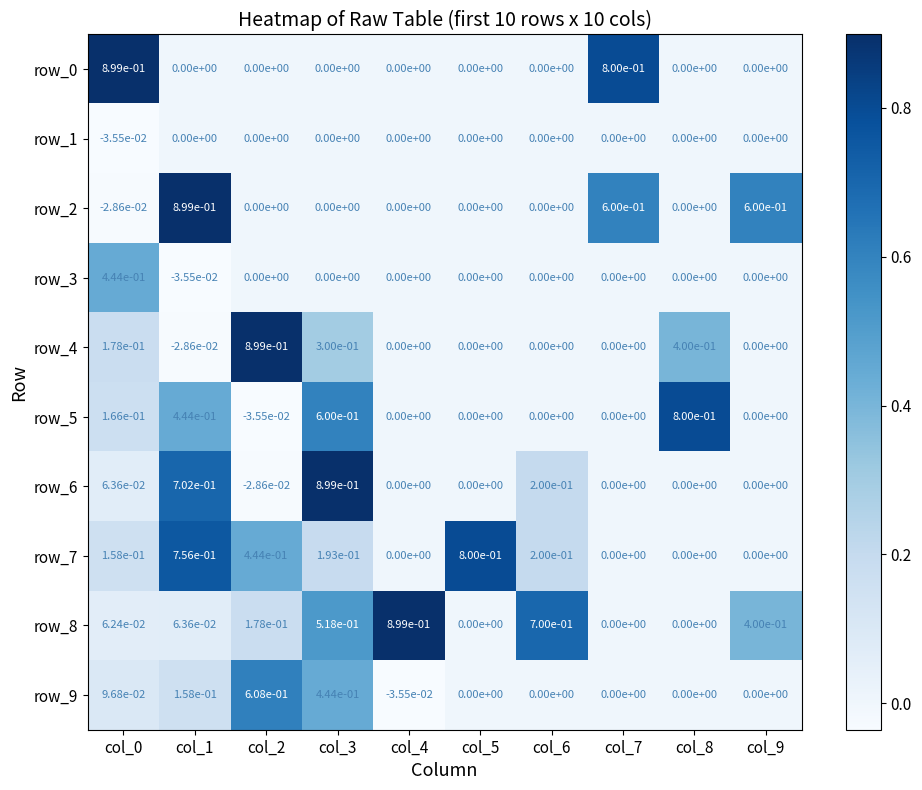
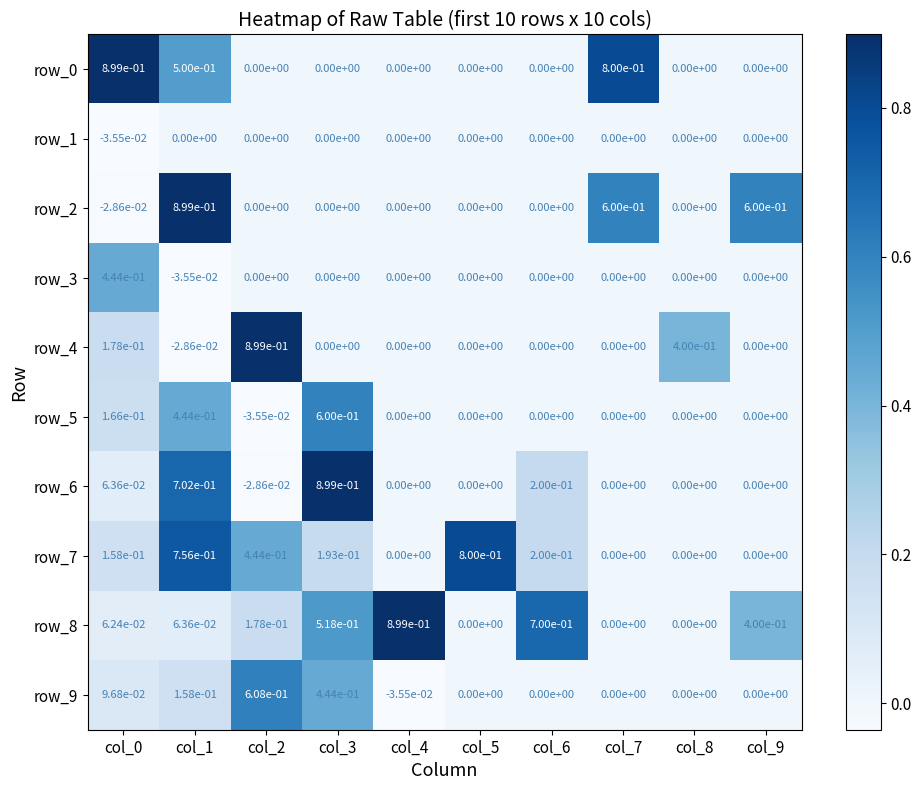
row_0, col_1: 0.00e+00 -> 5.00e-01
row_4, col_3: 3.00e-01 -> 0.00e+00
row_5, col_8: 8.00e-01 -> 0.00e+00
